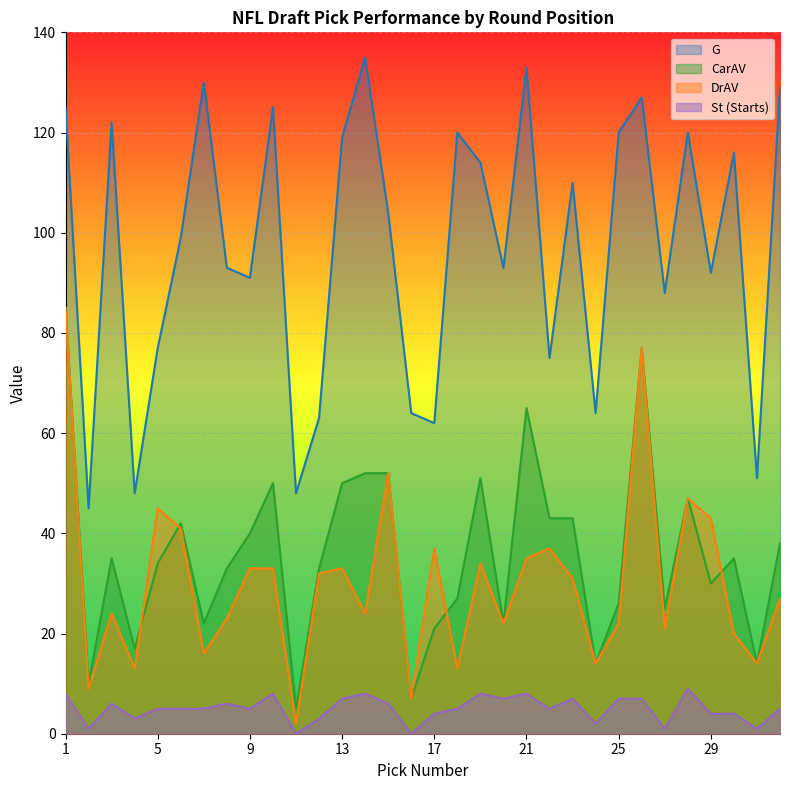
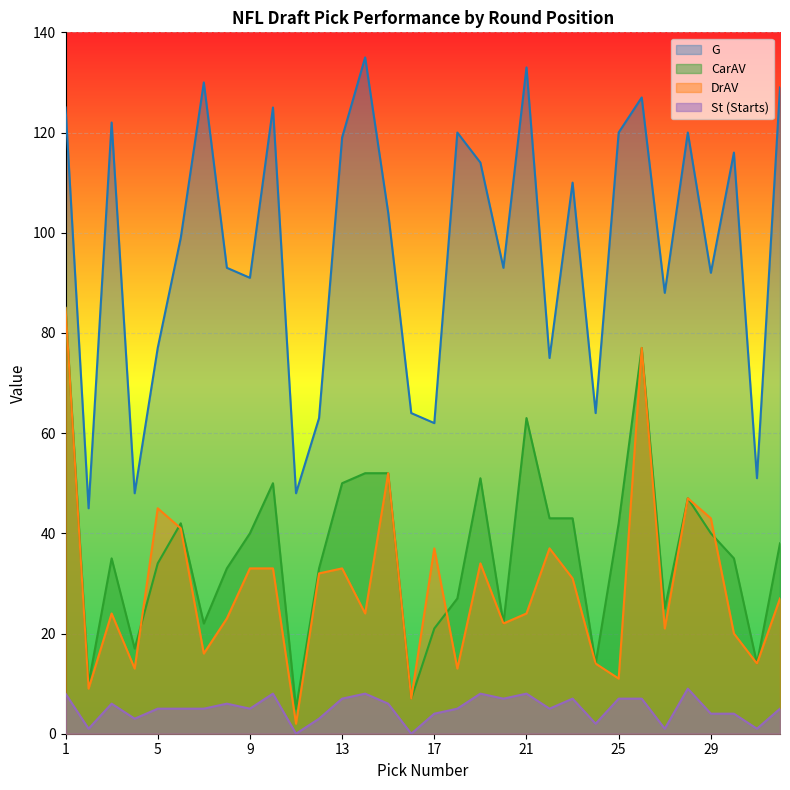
CarAV, 21: 65 -> 63
DrAV, 21: 35 -> 24
CarAV, 25: 26 -> 42
DrAV, 25: 22 -> 11
CarAV, 29: 30 -> 40
